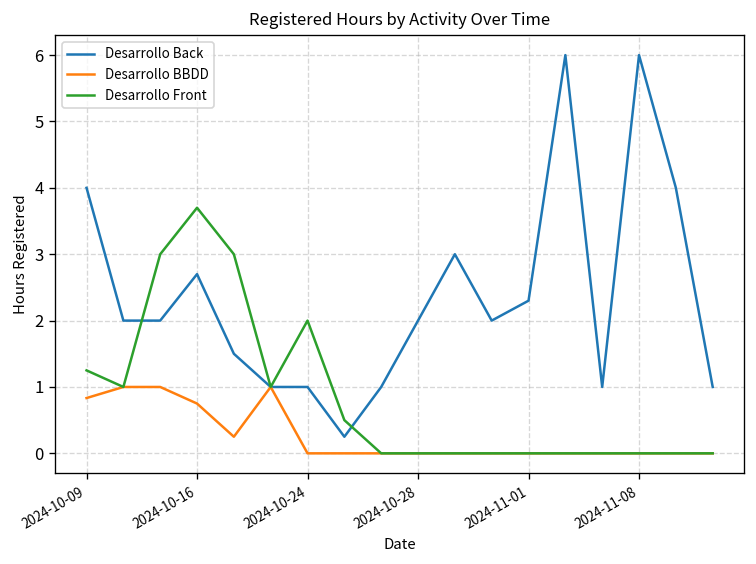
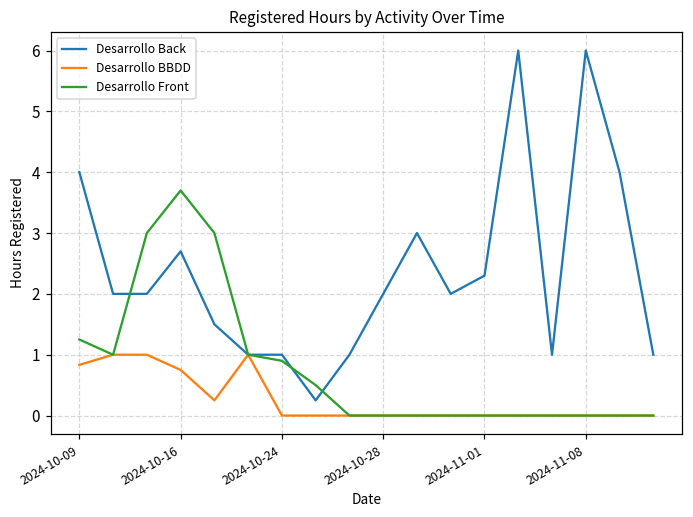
Desarrollo Front, 2024-10-24: 2.0 -> 0.9
